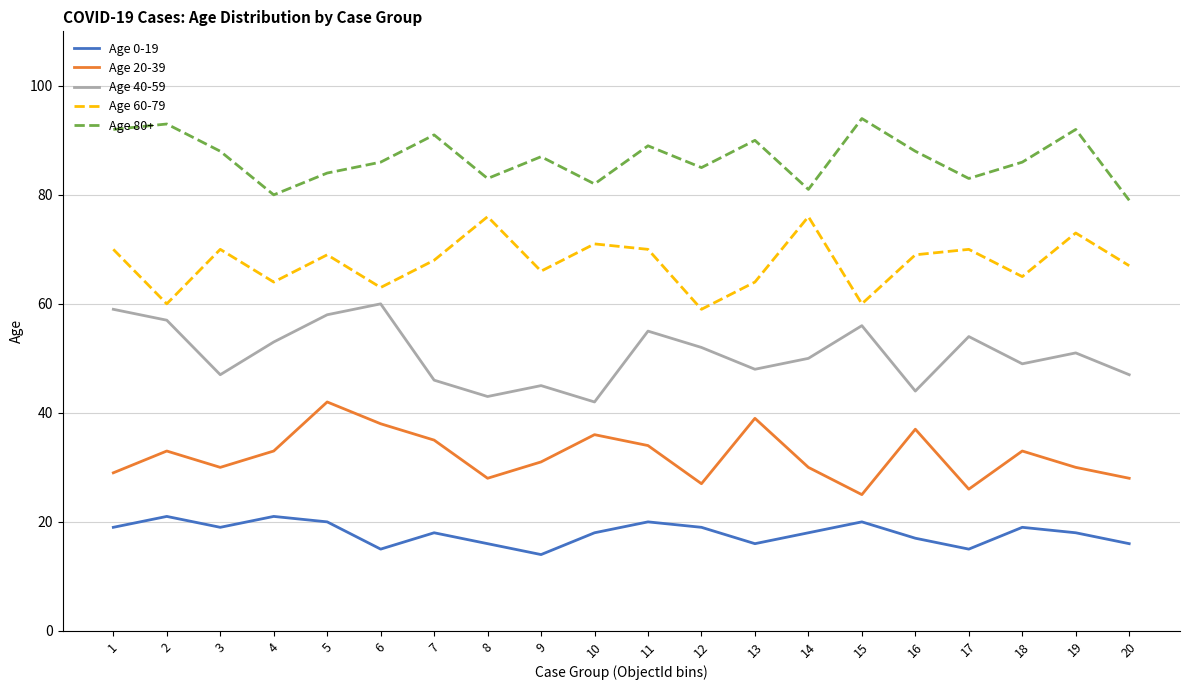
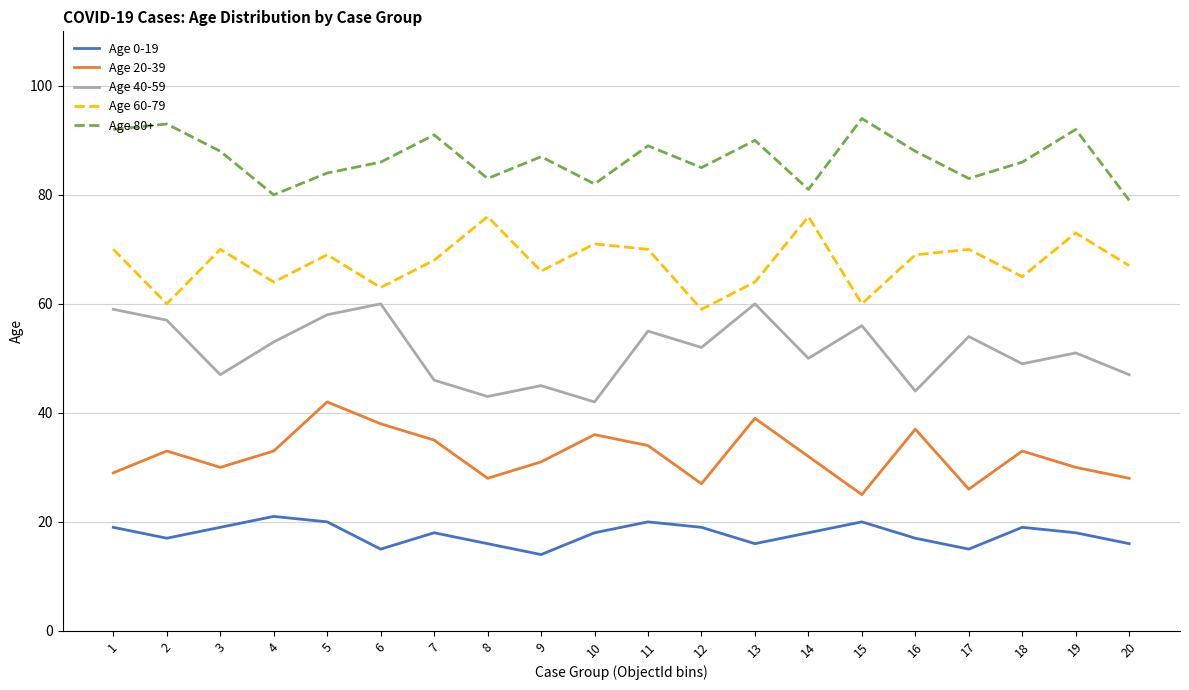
Age 0-19, 2: 21 -> 17
Age 40-59, 13: 48 -> 60
Age 20-39, 14: 30 -> 32
